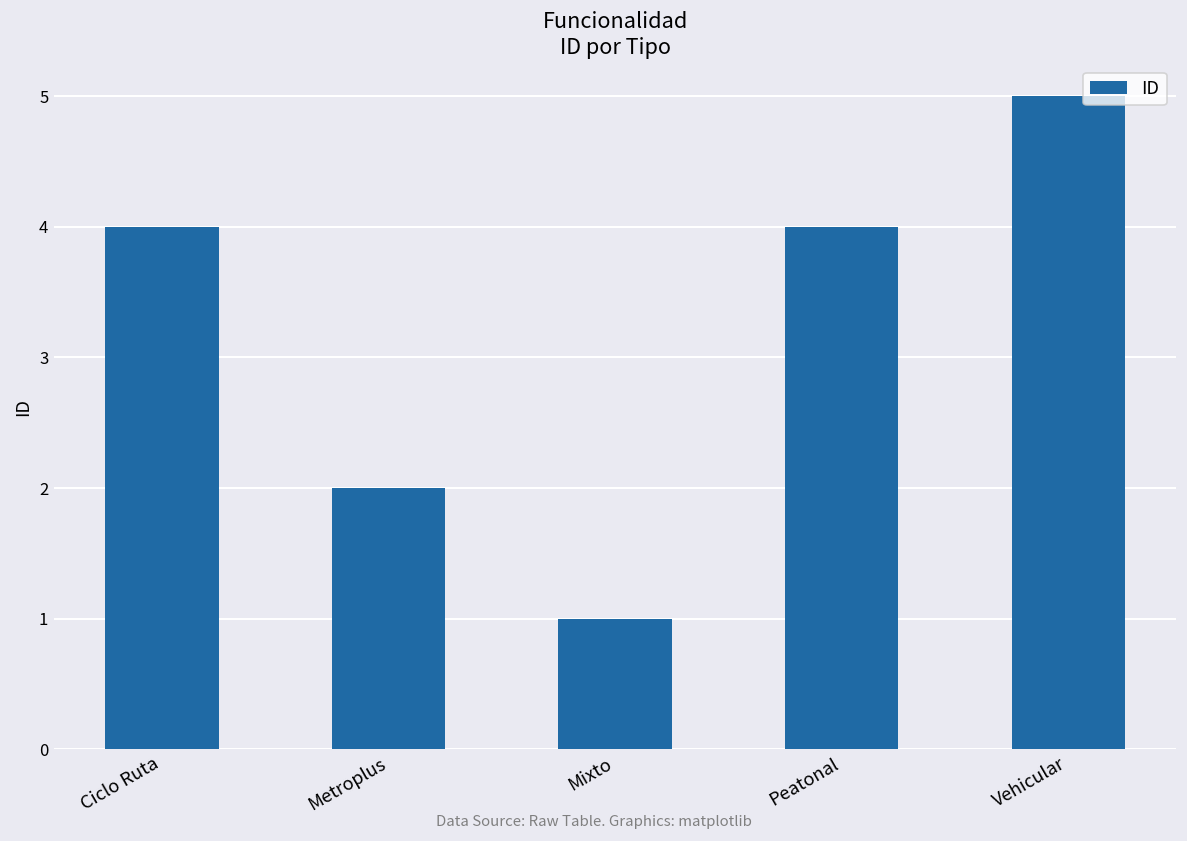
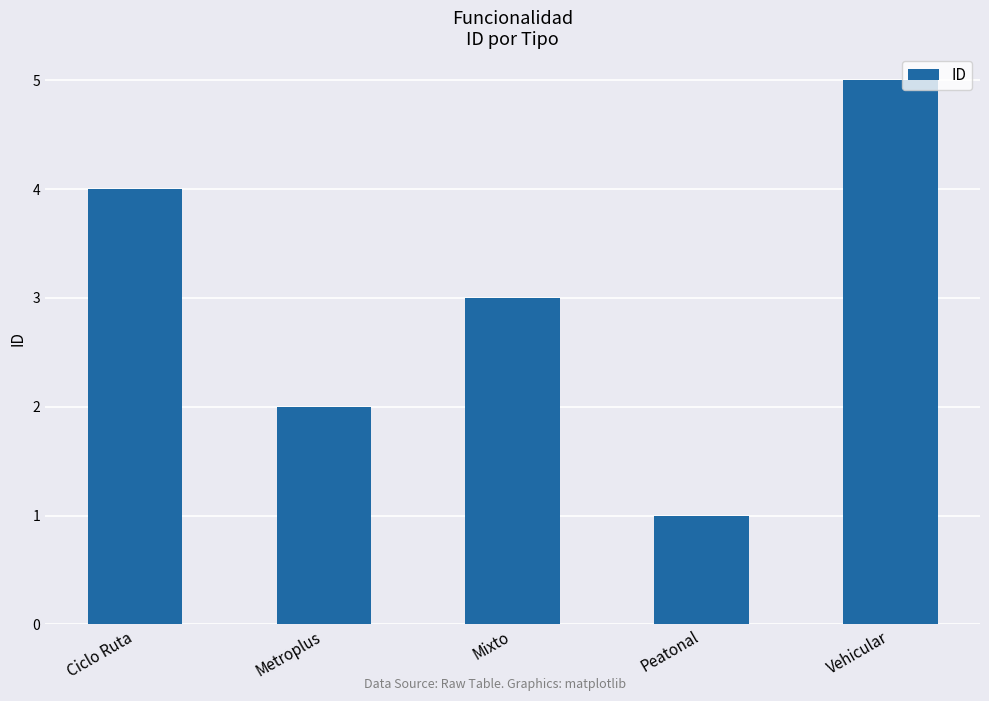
Mixto: 1 -> 3
Peatonal: 4 -> 1
